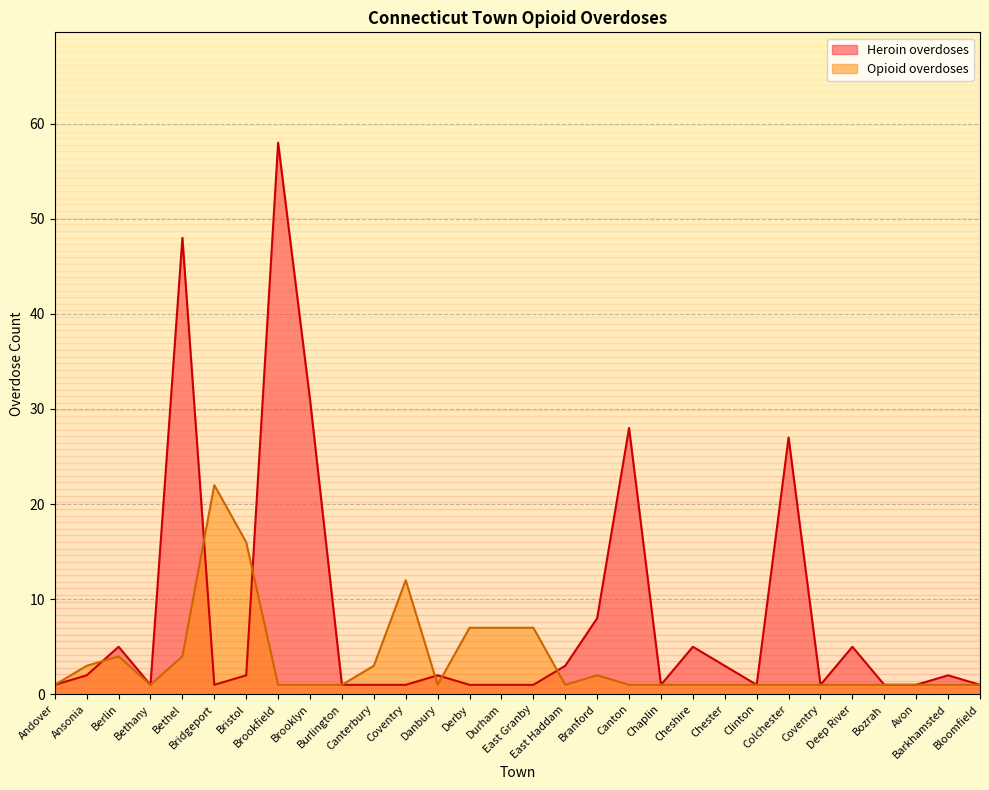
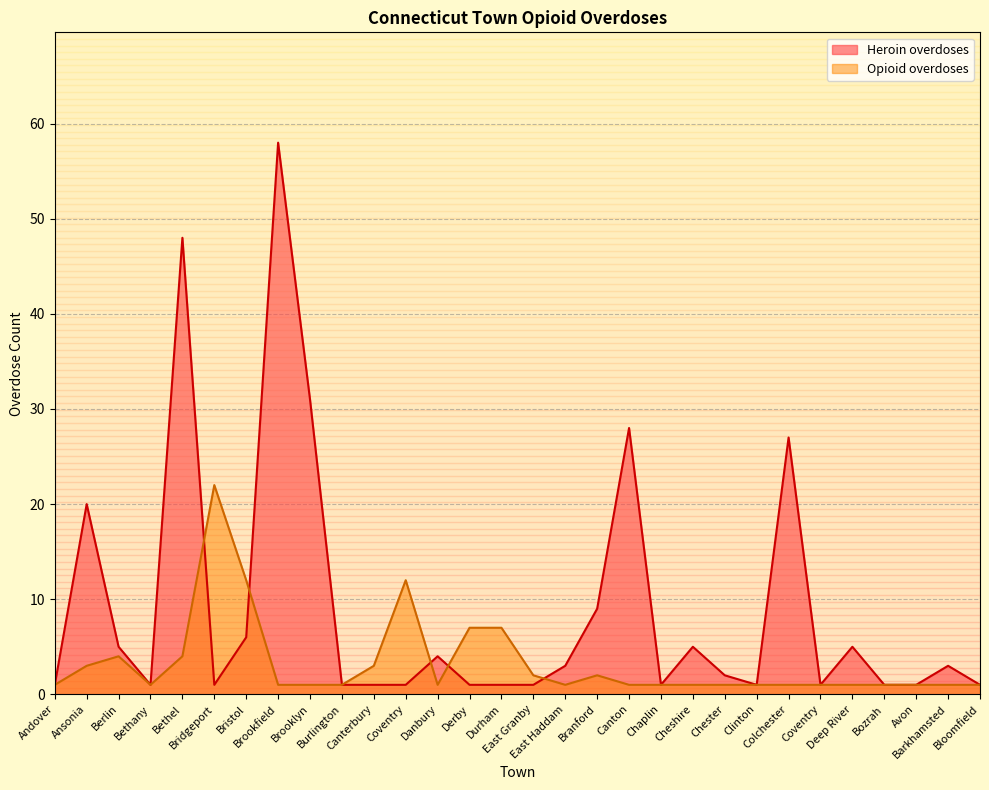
Heroin overdoses, Ansonia: 2 -> 20
Heroin overdoses, Bristol: 2 -> 6
Opioid overdoses, Bristol: 16 -> 12
Heroin overdoses, Danbury: 2 -> 4
Opioid overdoses, East Granby: 7 -> 2
Heroin overdoses, Branford: 8 -> 9
Heroin overdoses, Chester: 3 -> 2
Heroin overdoses, Barkhamsted: 2 -> 3
